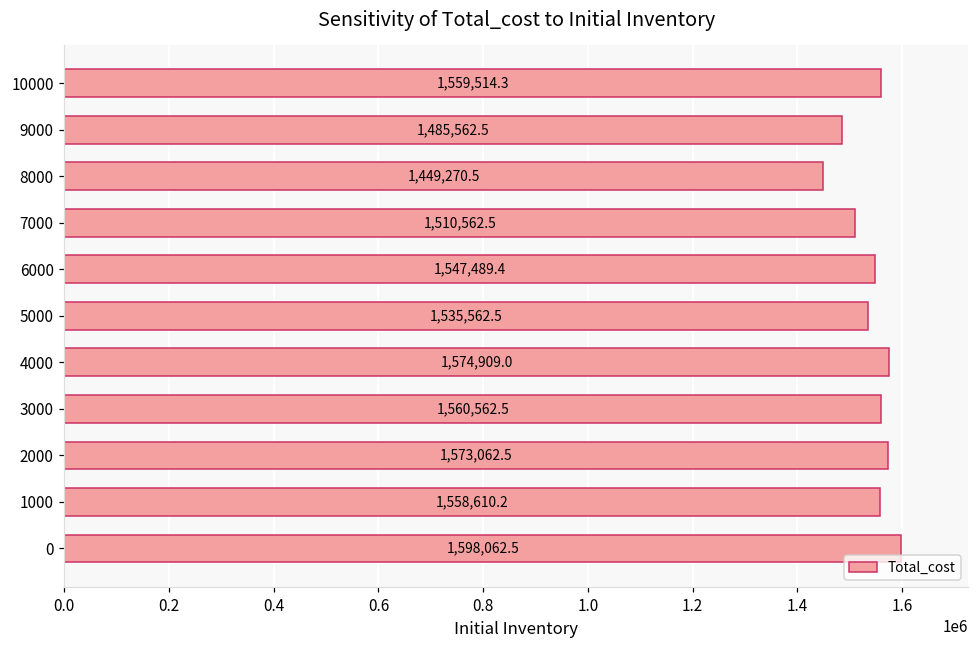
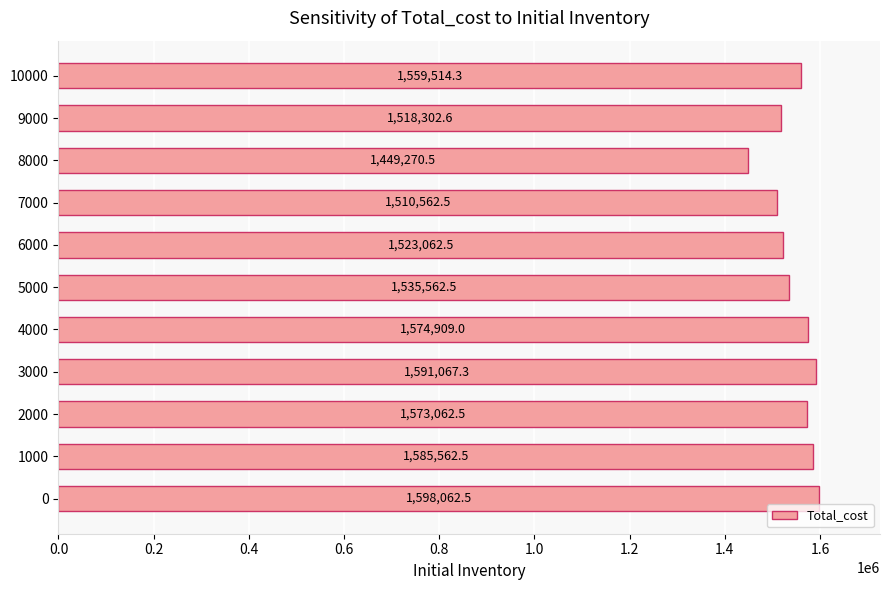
9000: 1,485,562.5 -> 1,518,302.6
6000: 1,547,489.4 -> 1,523,062.5
3000: 1,560,562.5 -> 1,591,067.3
1000: 1,558,610.2 -> 1,585,562.5
